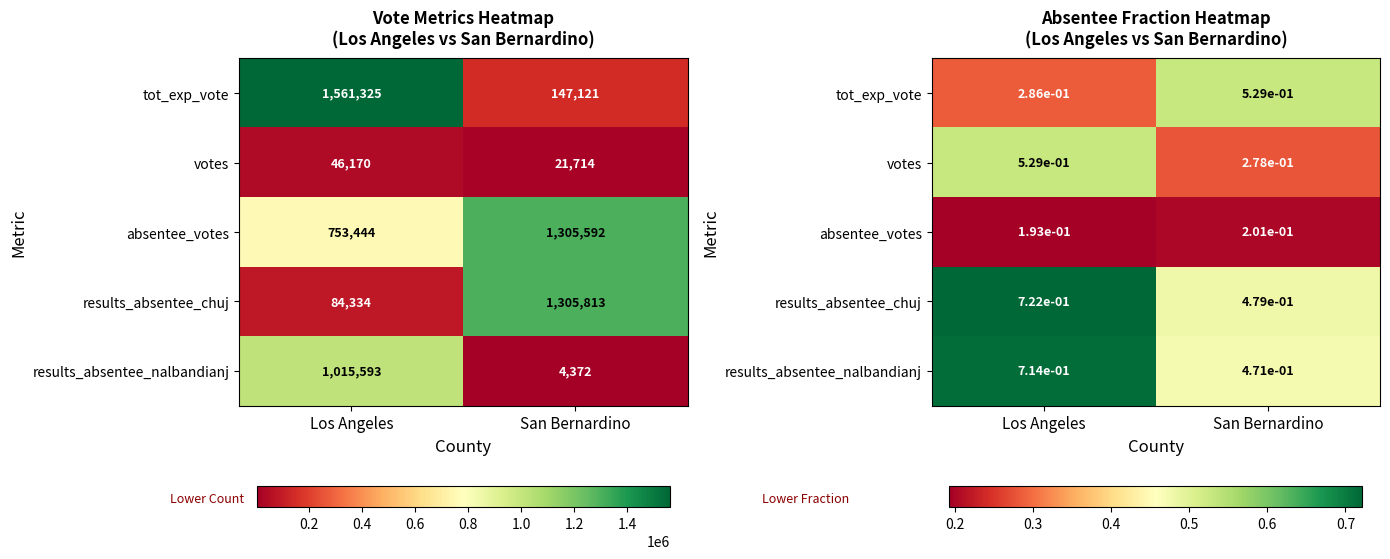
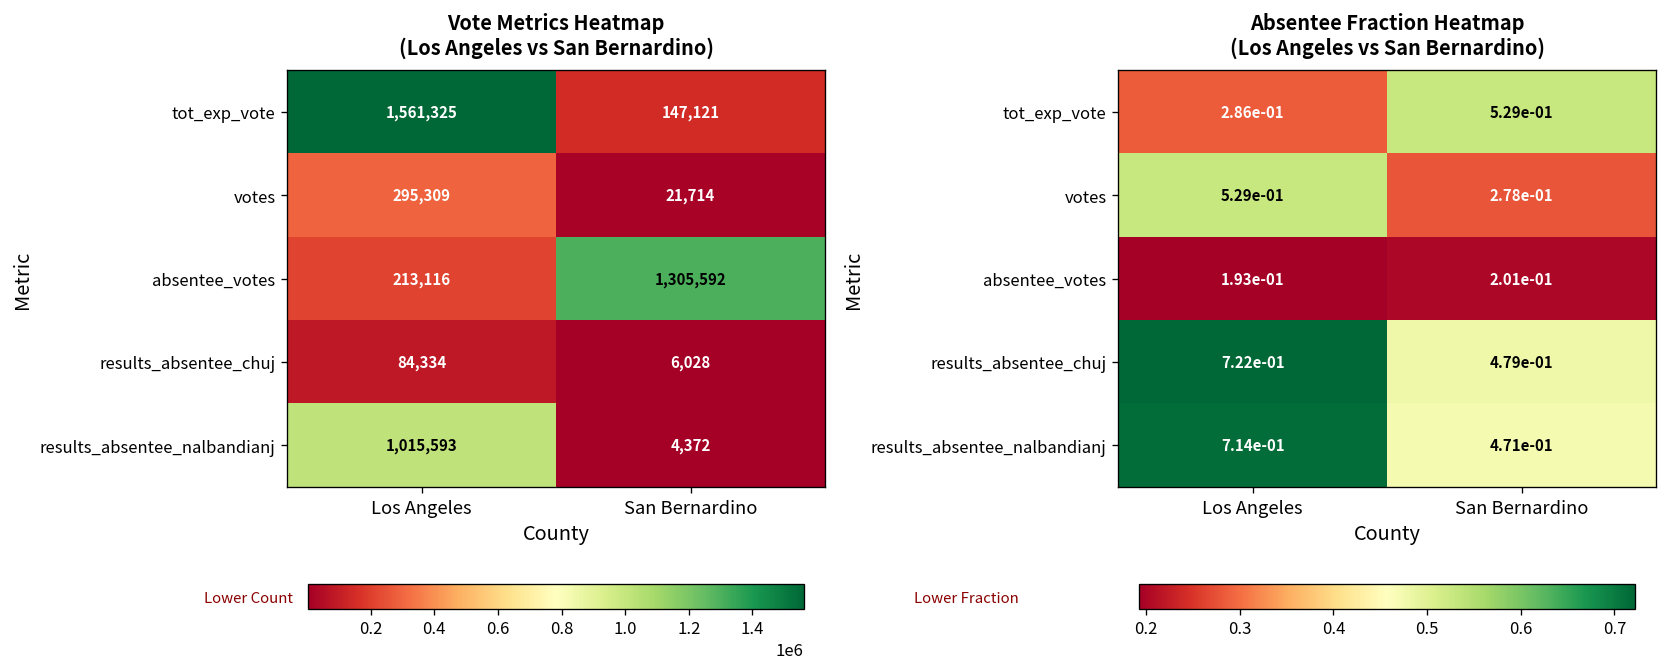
Vote Metrics Heatmap (Los Angeles vs San Bernardino), votes, Los Angeles: 46,170 -> 295,309
Vote Metrics Heatmap (Los Angeles vs San Bernardino), absentee_votes, Los Angeles: 753,444 -> 213,116
Vote Metrics Heatmap (Los Angeles vs San Bernardino), results_absentee_chuj, San Bernardino: 1,305,813 -> 6,028
